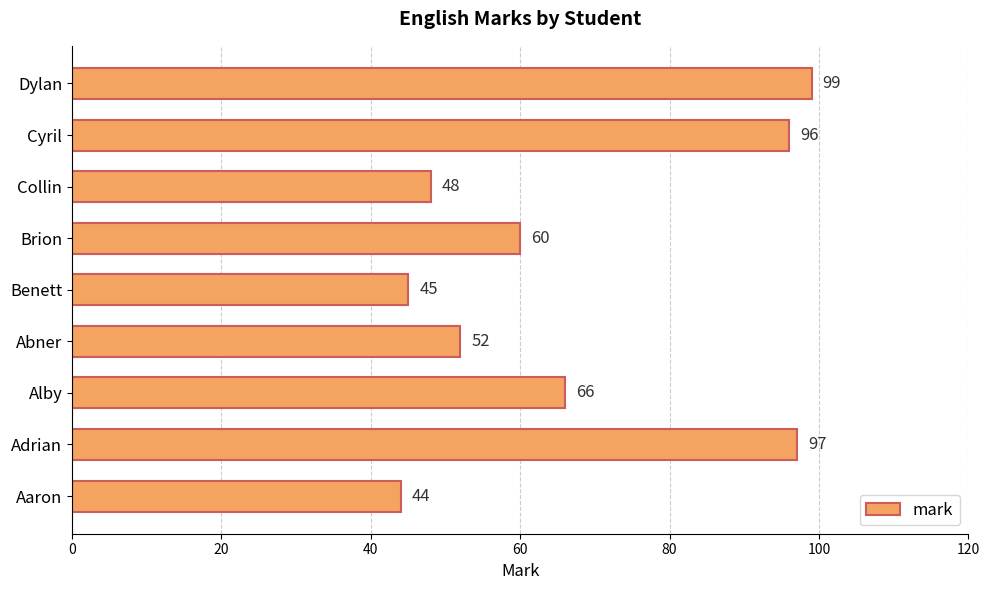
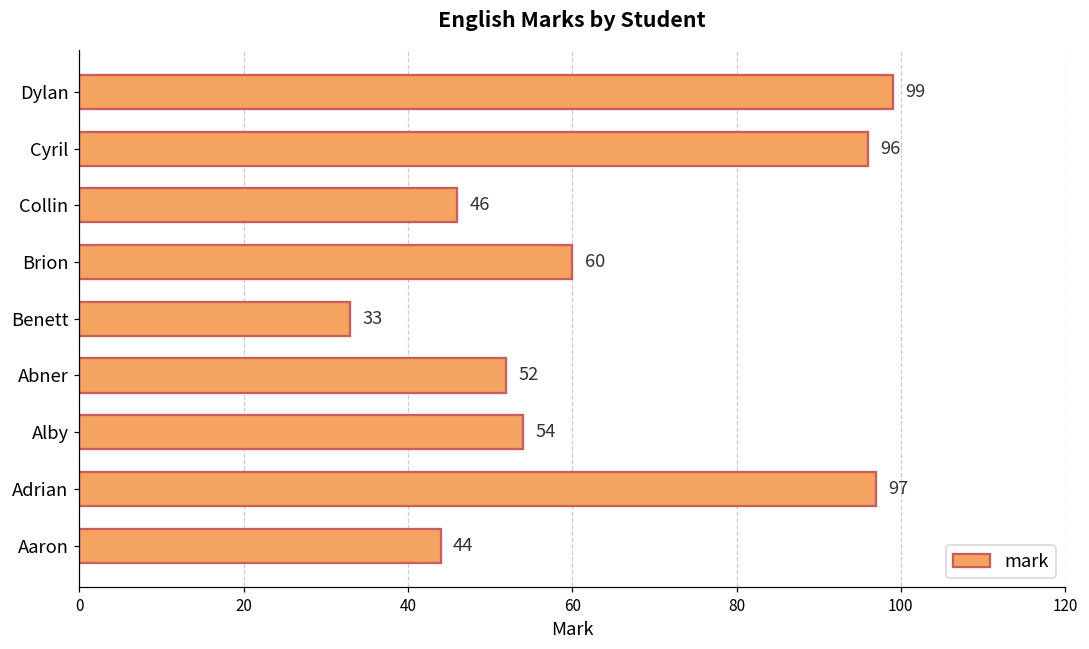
Collin: 48 -> 46
Benett: 45 -> 33
Alby: 66 -> 54
